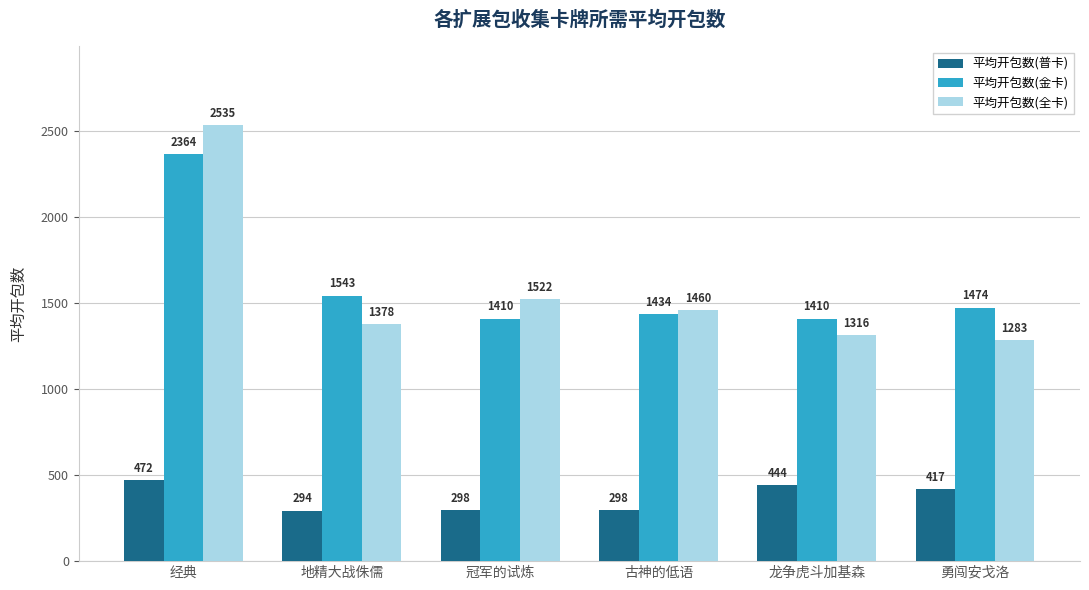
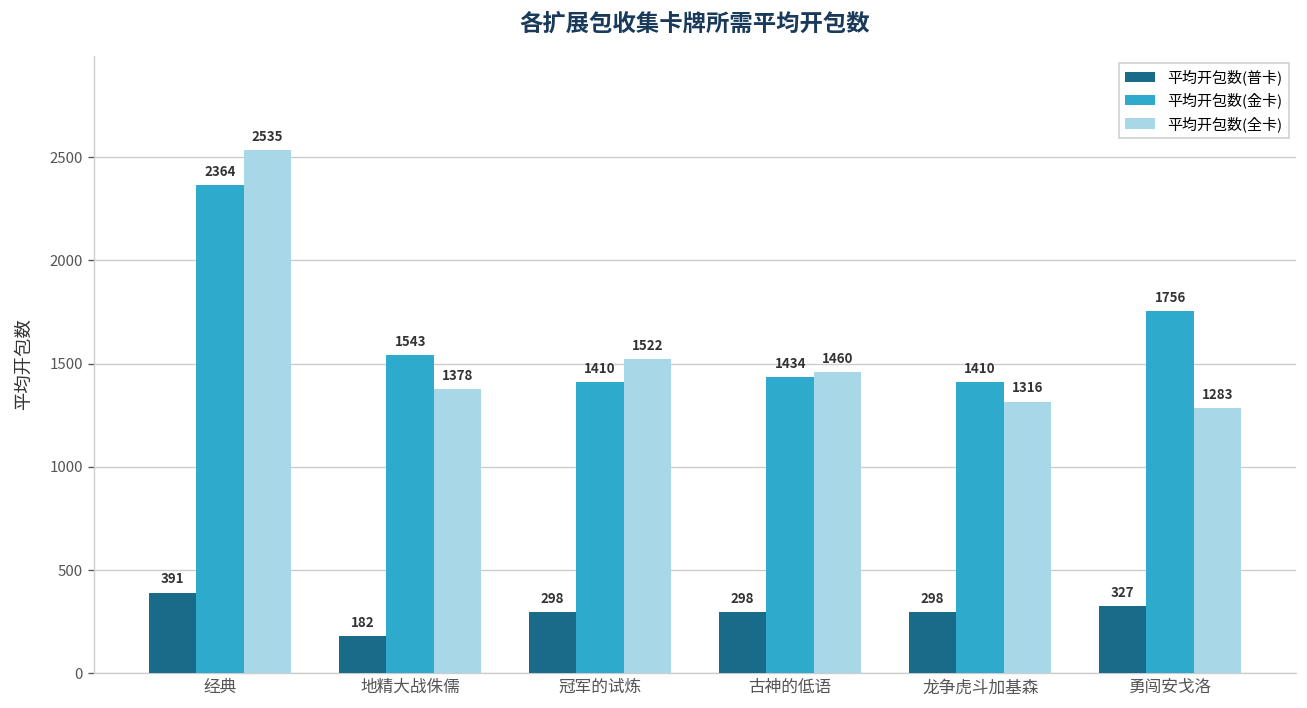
平均开包数(普卡), 经典: 472 -> 391
平均开包数(普卡), 地精大战侏儒: 294 -> 182
平均开包数(普卡), 龙争虎斗加基森: 444 -> 298
平均开包数(普卡), 勇闯安戈洛: 417 -> 327
平均开包数(金卡), 勇闯安戈洛: 1474 -> 1756
